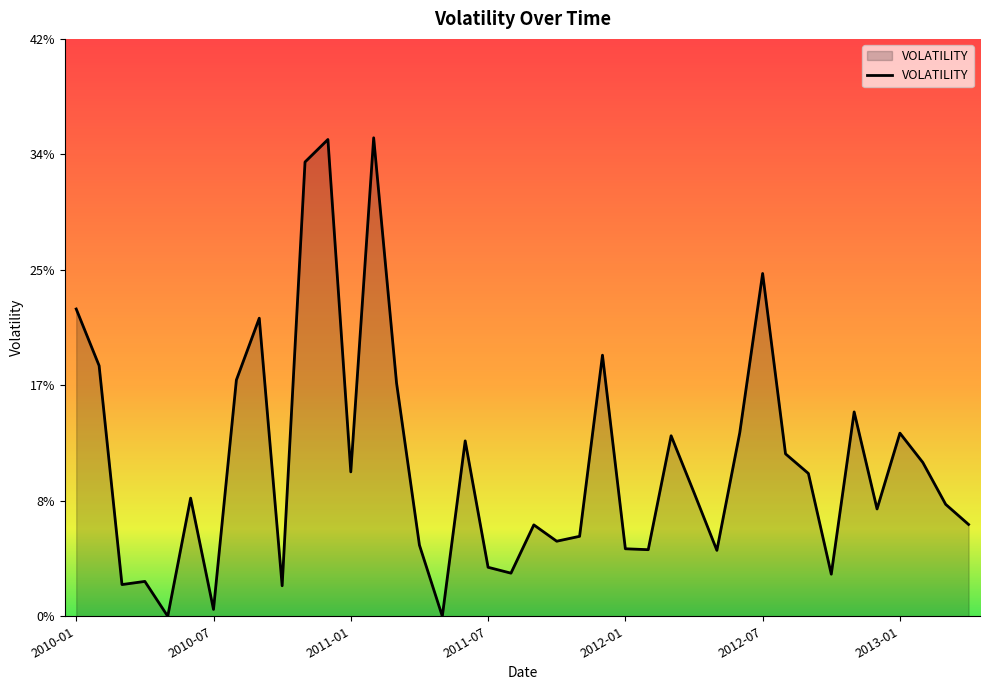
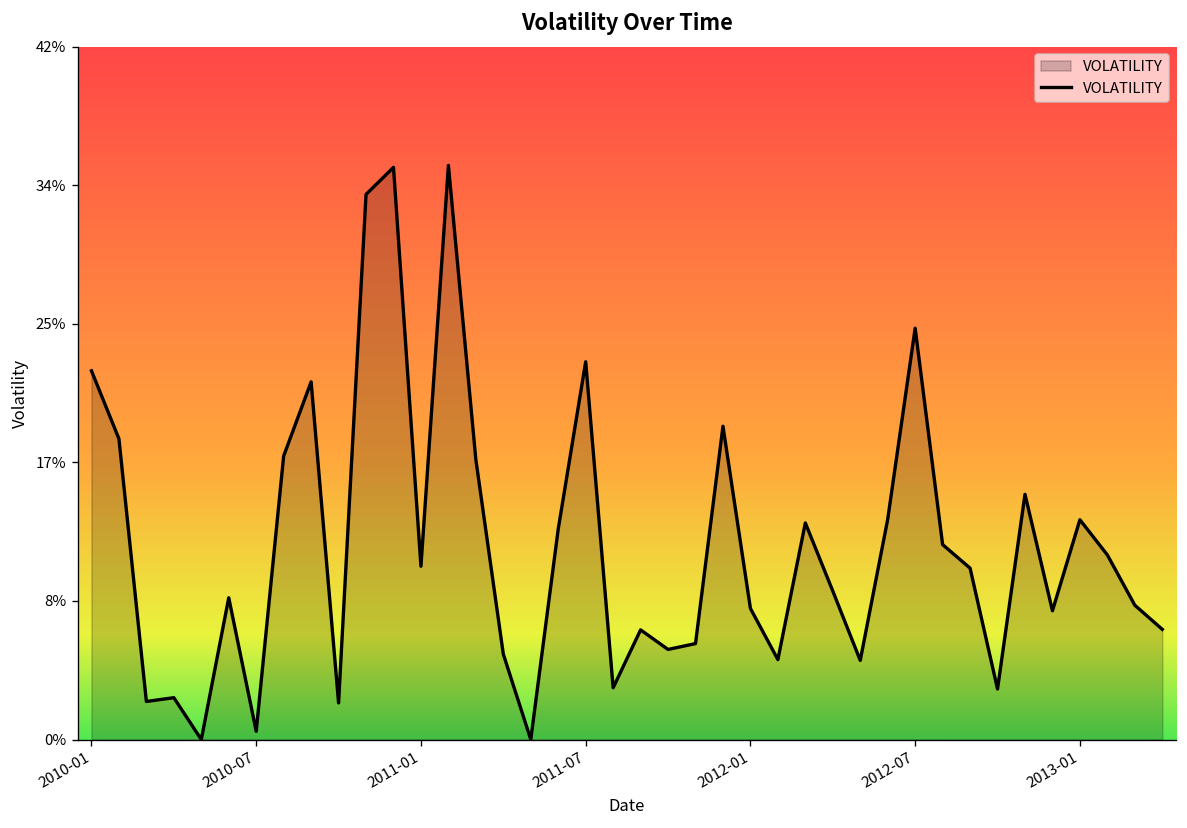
2011-07: 3.6% -> 22.9%
2012-01: 4.9% -> 7.9%
